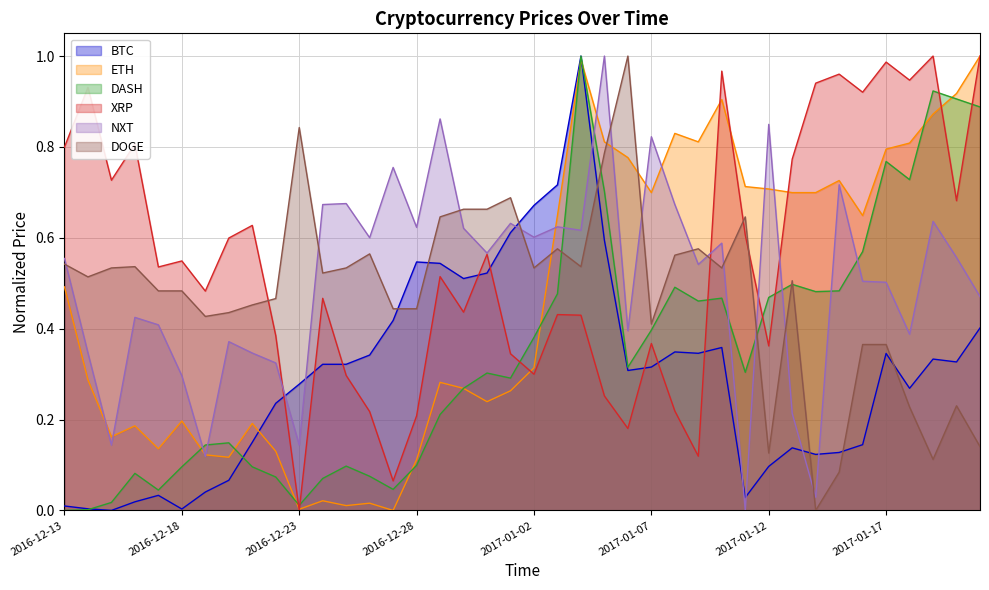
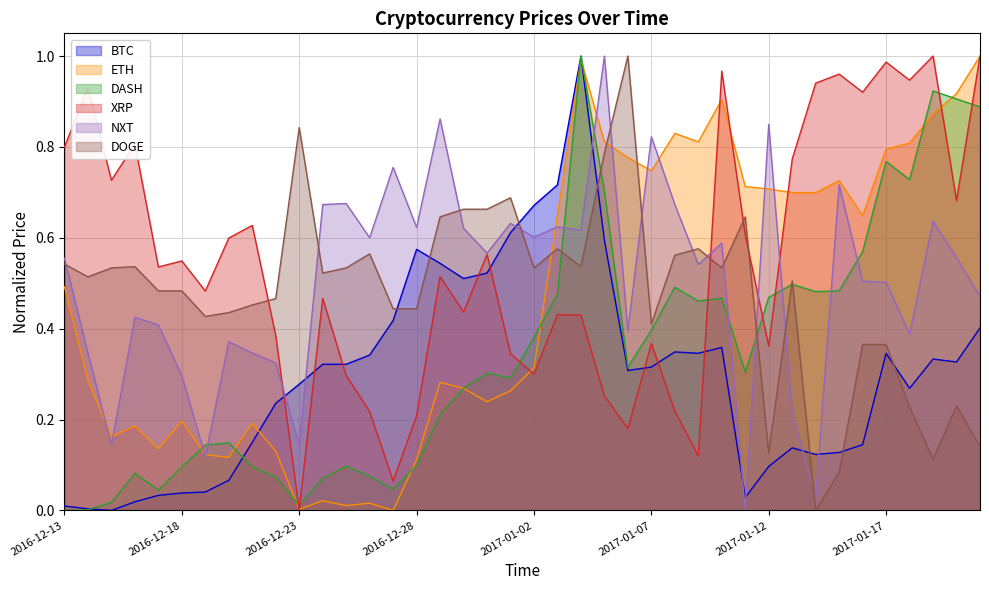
BTC, 2016-12-18: 0.00 -> 0.04
BTC, 2016-12-28: 0.55 -> 0.57
ETH, 2017-01-07: 0.70 -> 0.75
